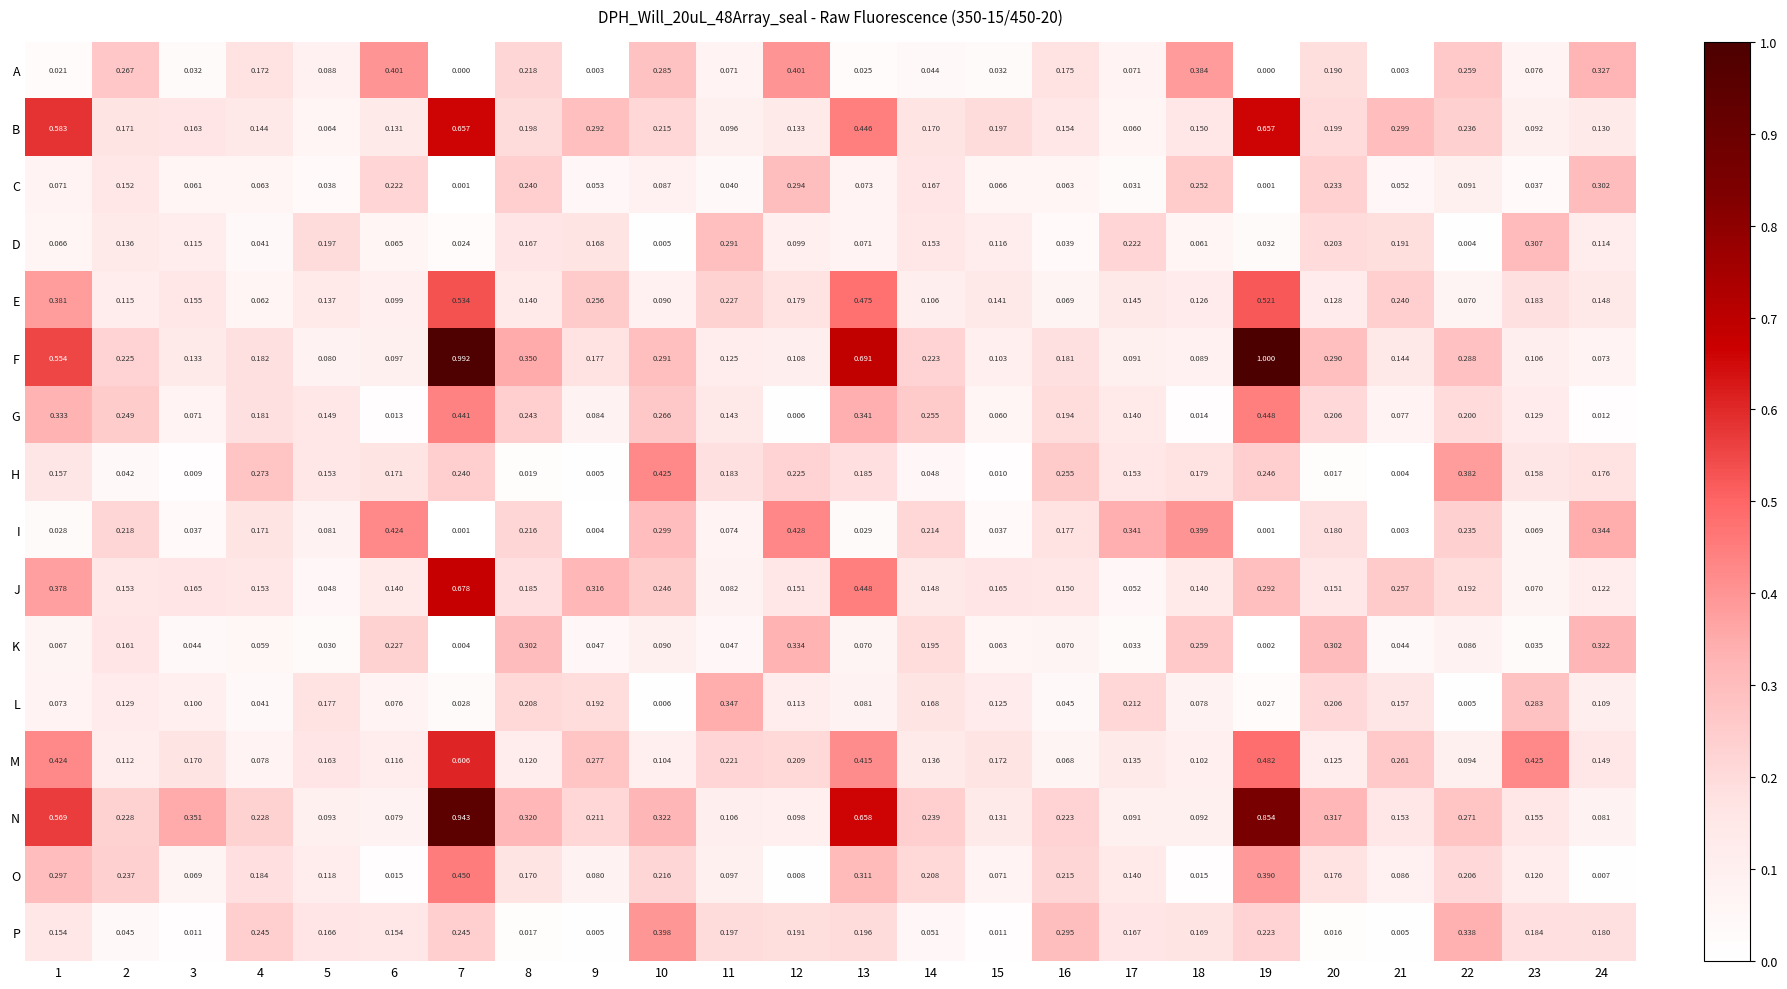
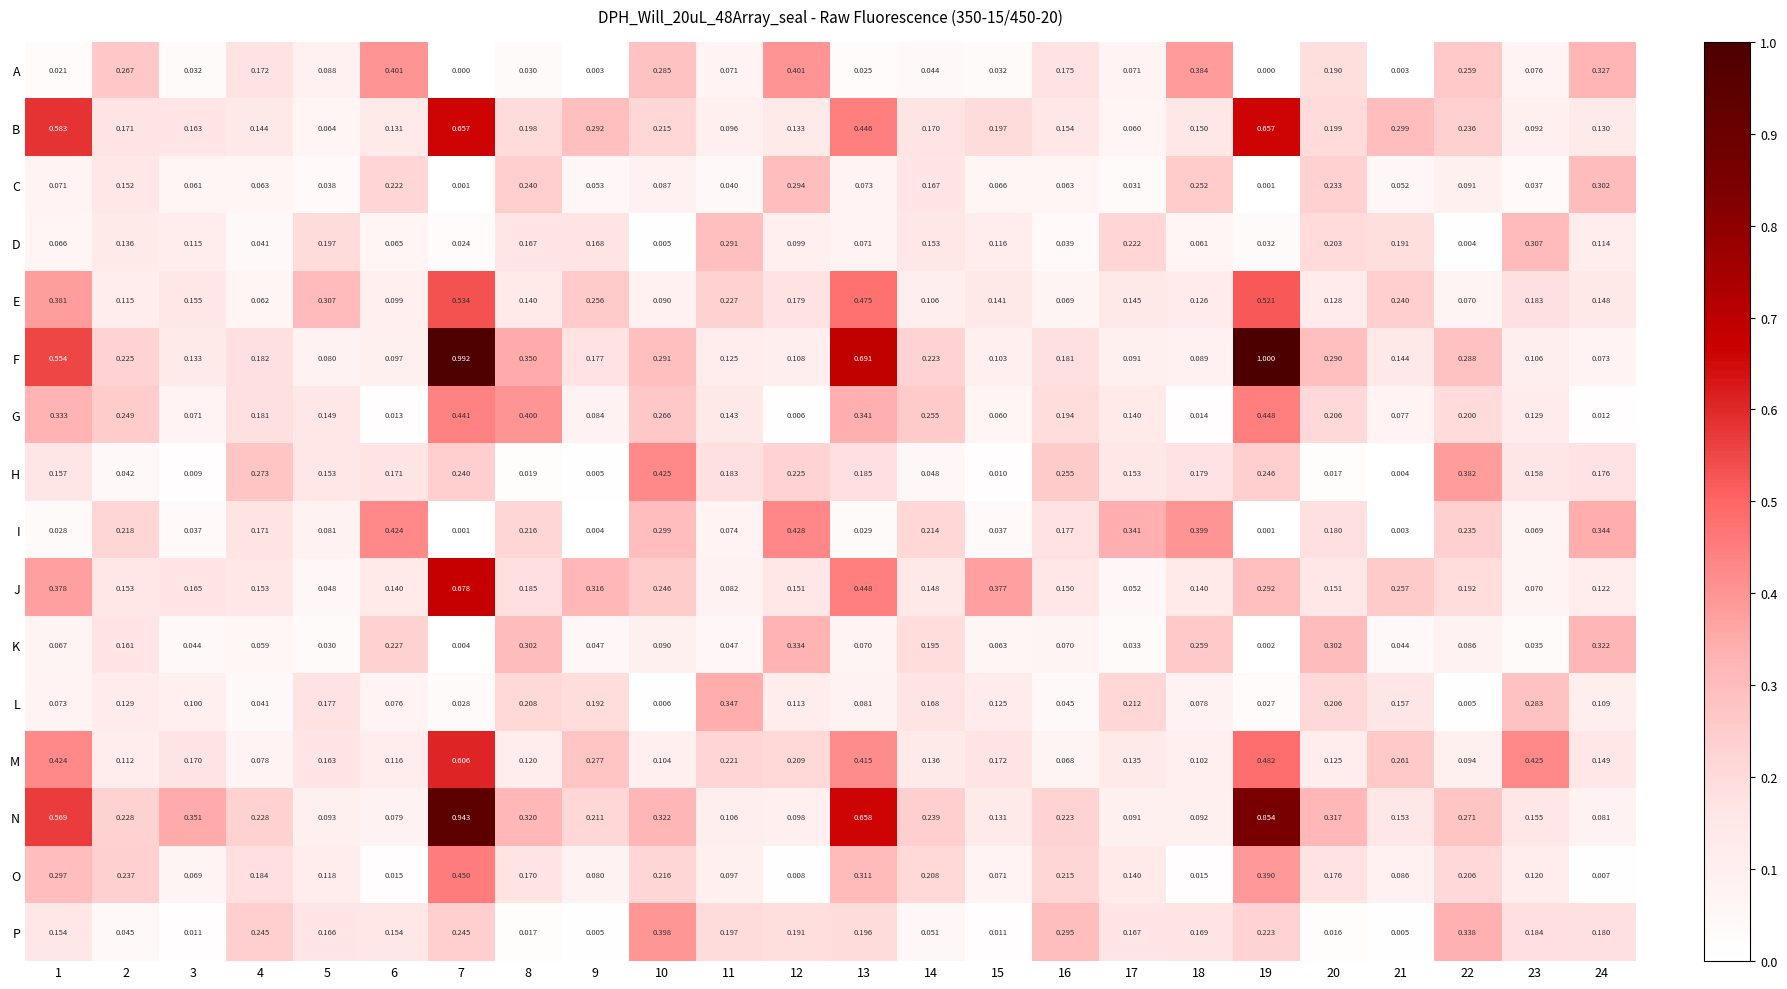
A, 8: 0.218 -> 0.030
E, 5: 0.137 -> 0.307
G, 8: 0.243 -> 0.400
J, 15: 0.165 -> 0.377
